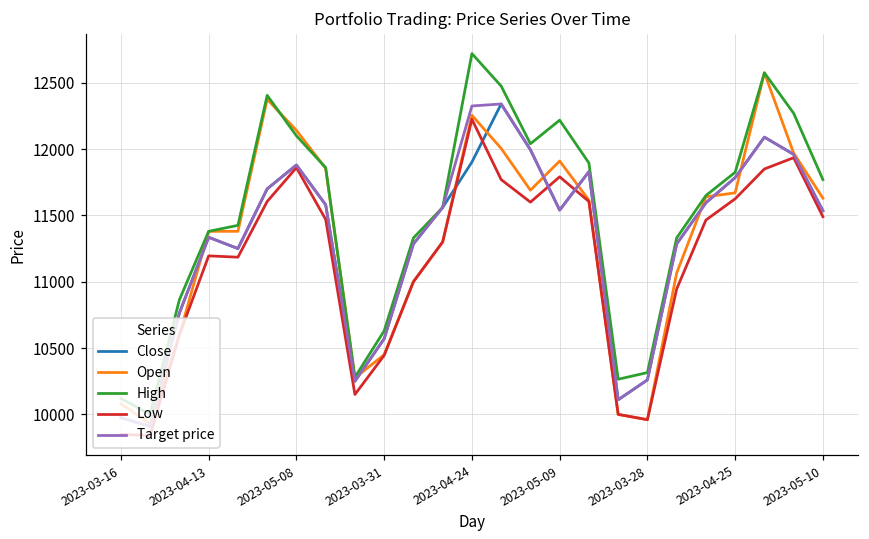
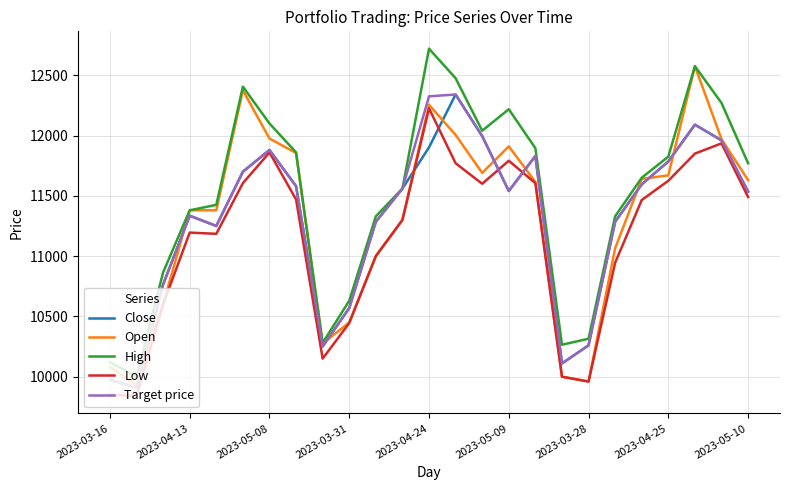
Open, 2023-05-08: 12140 -> 11980
